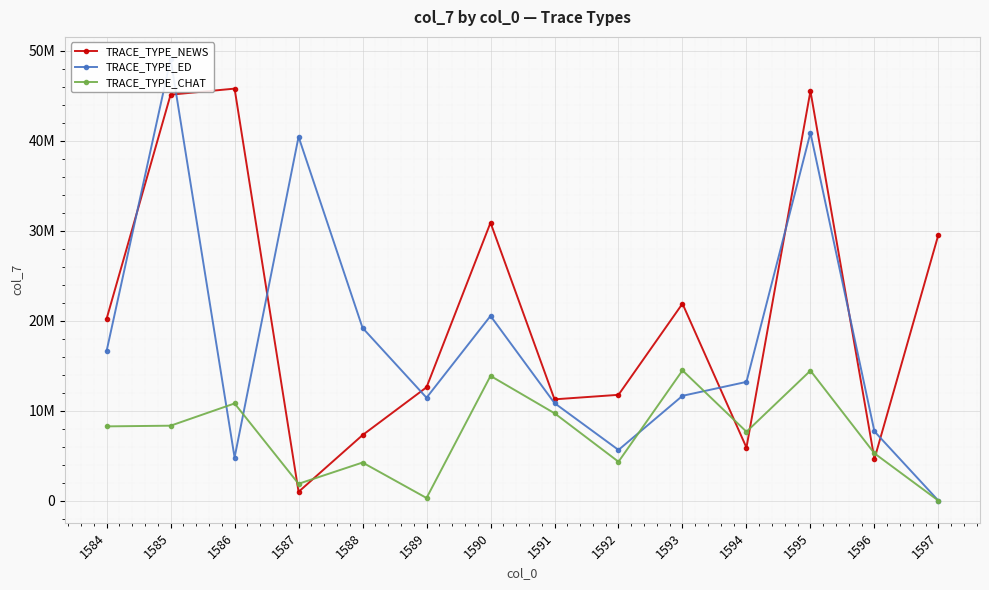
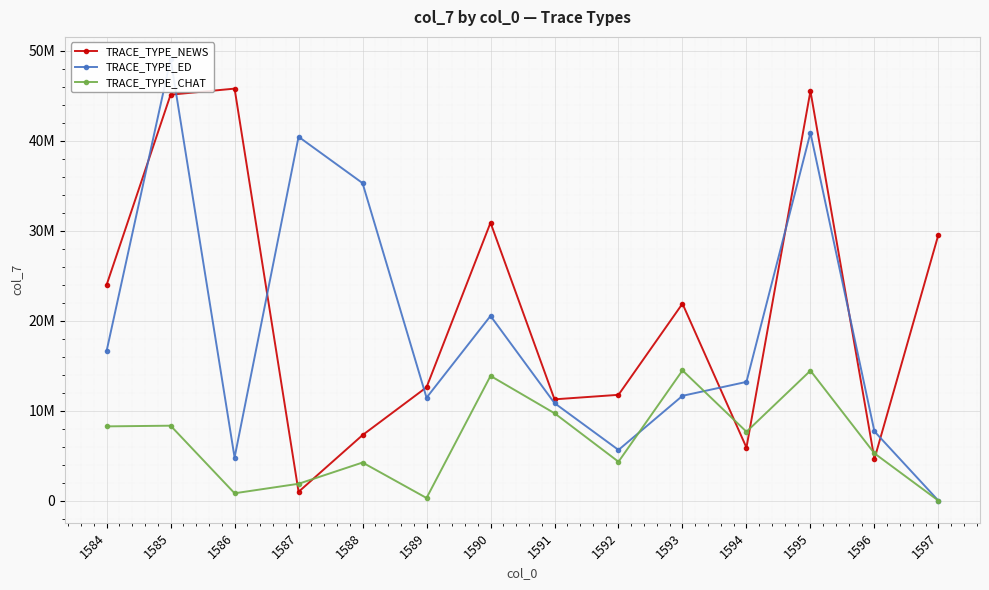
TRACE_TYPE_NEWS, 1584: 20000000 -> 24000000
TRACE_TYPE_CHAT, 1586: 11000000 -> 1000000
TRACE_TYPE_ED, 1588: 19000000 -> 35000000
